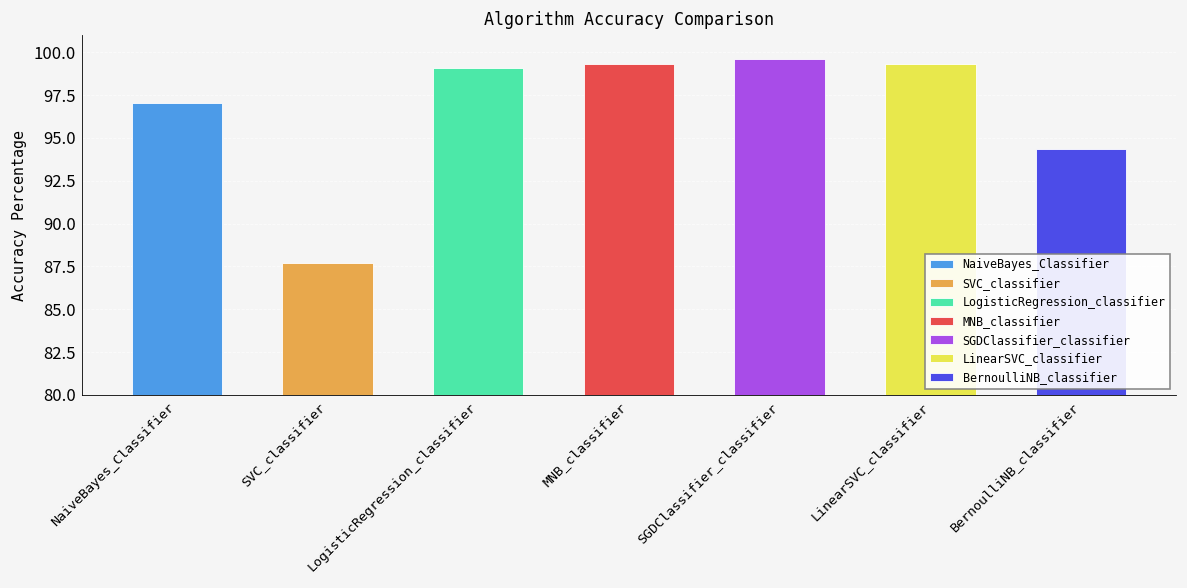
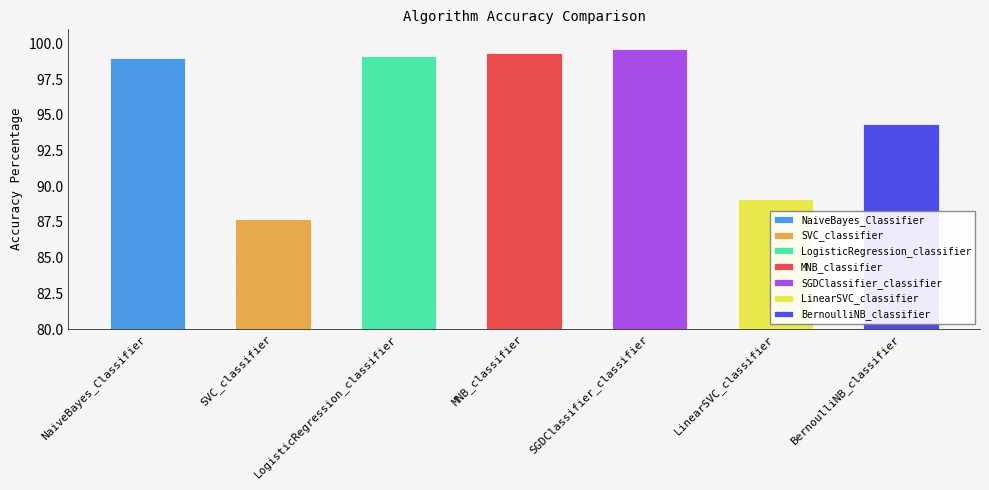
NaiveBayes_Classifier: 97.1 -> 99.0
LinearSVC_classifier: 99.3 -> 89.1
